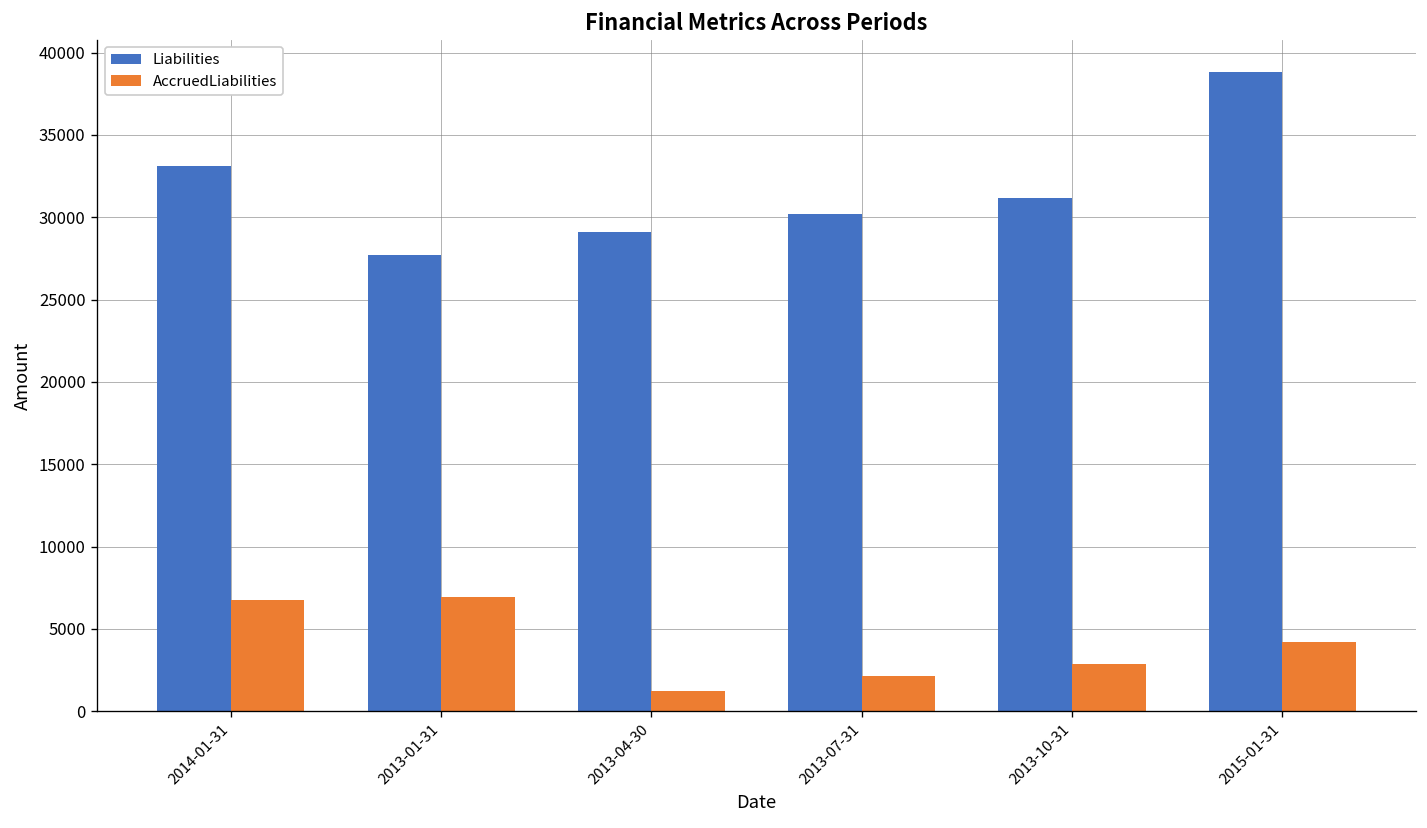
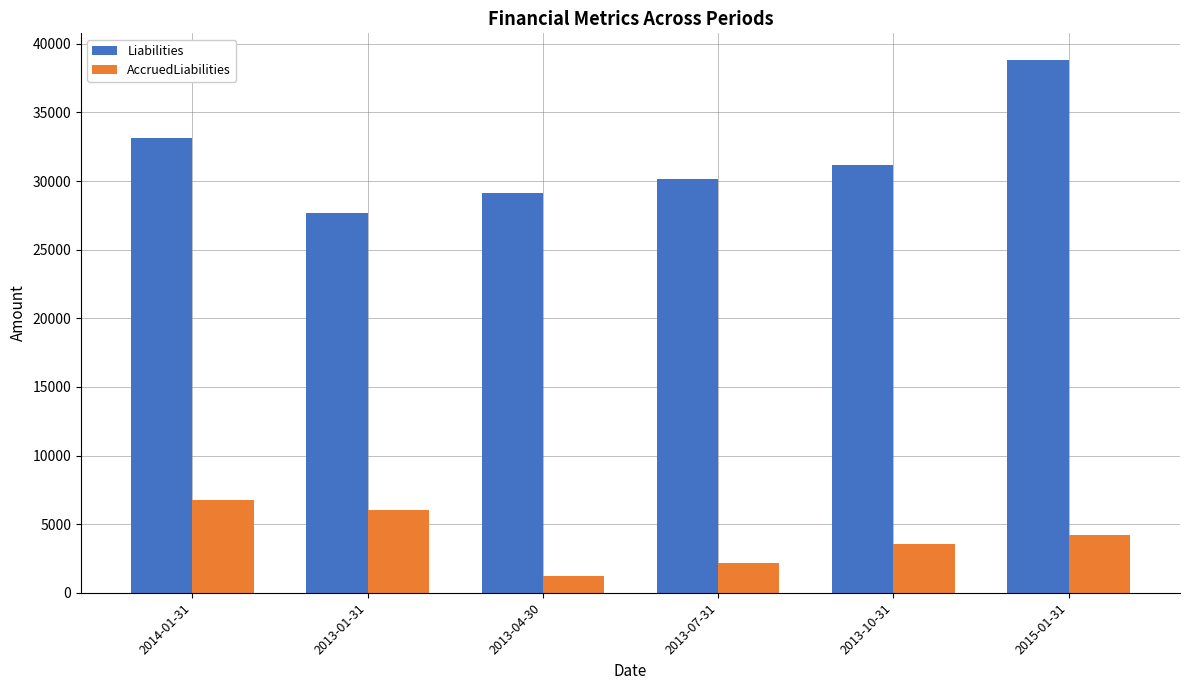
AccruedLiabilities, 2013-01-31: 7000 -> 6000
AccruedLiabilities, 2013-10-31: 2900 -> 3600
